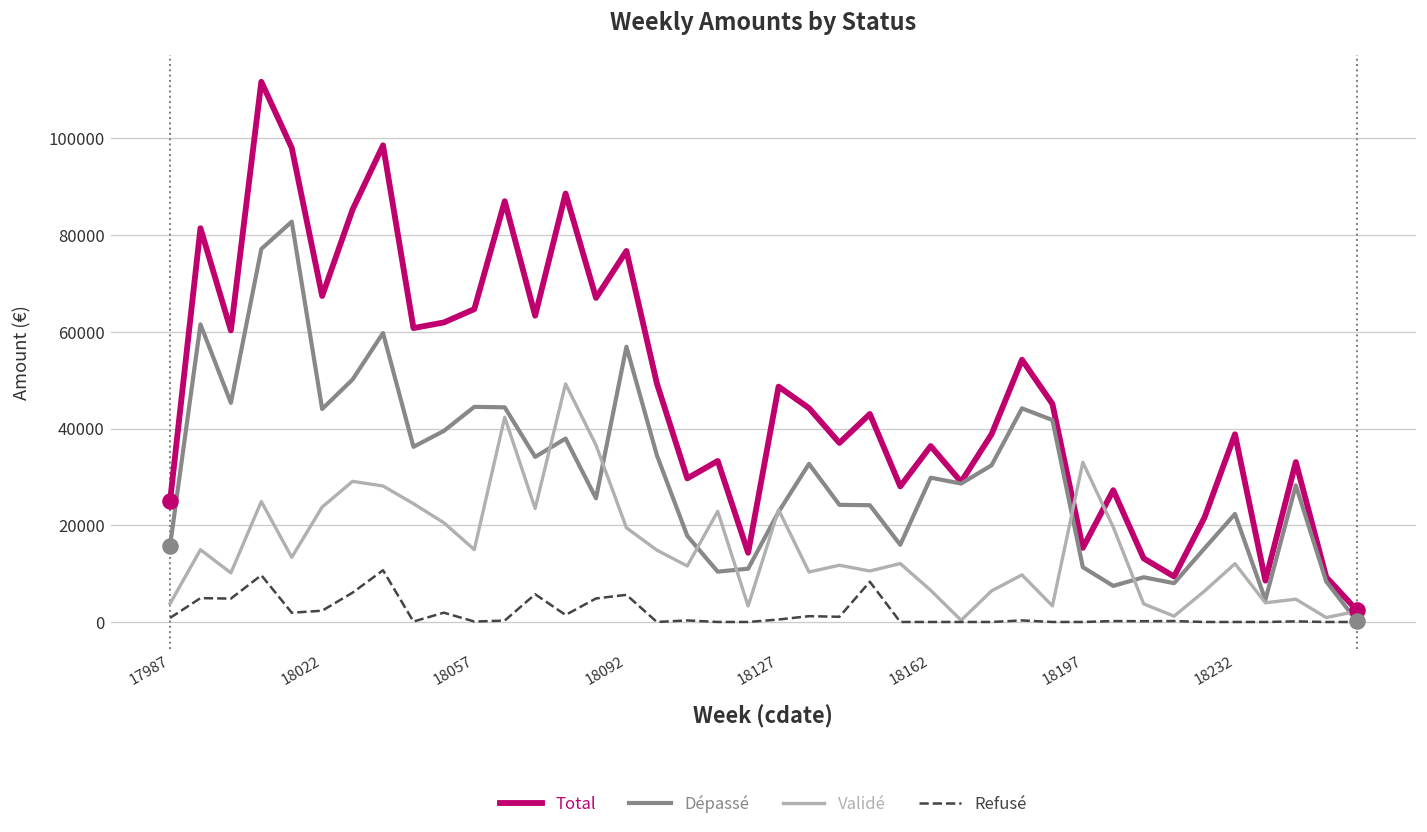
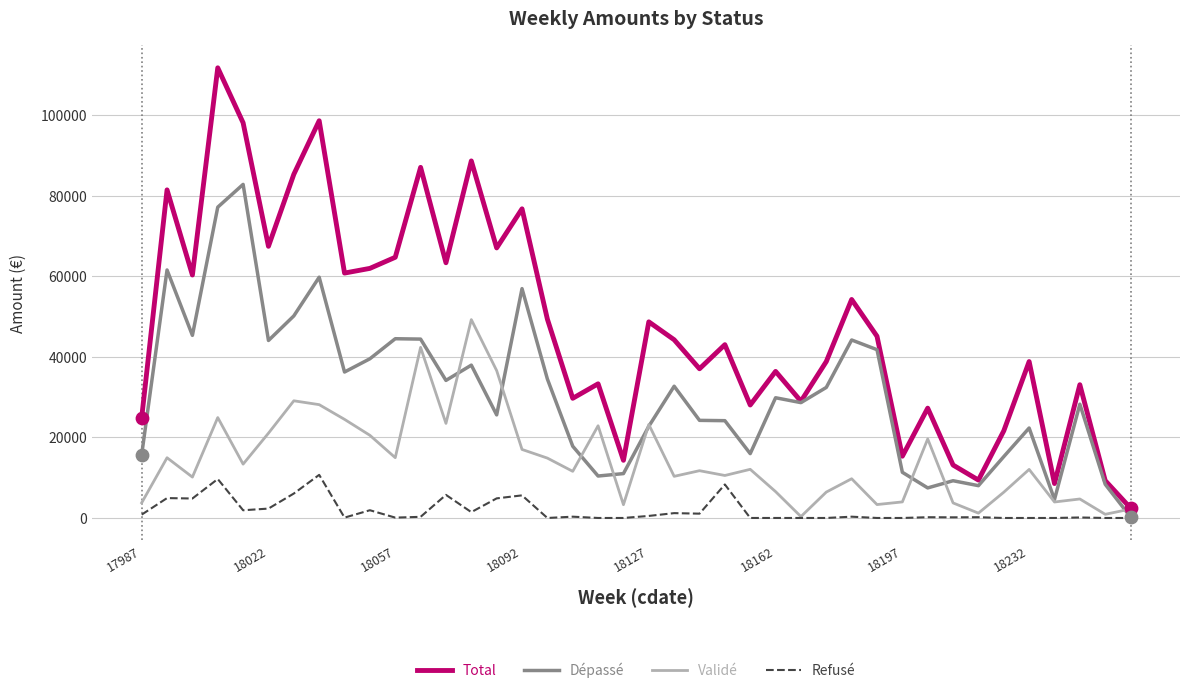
Validé, 18022: 24000 -> 21000
Validé, 18092: 19000 -> 17000
Validé, 18197: 33000 -> 4000
